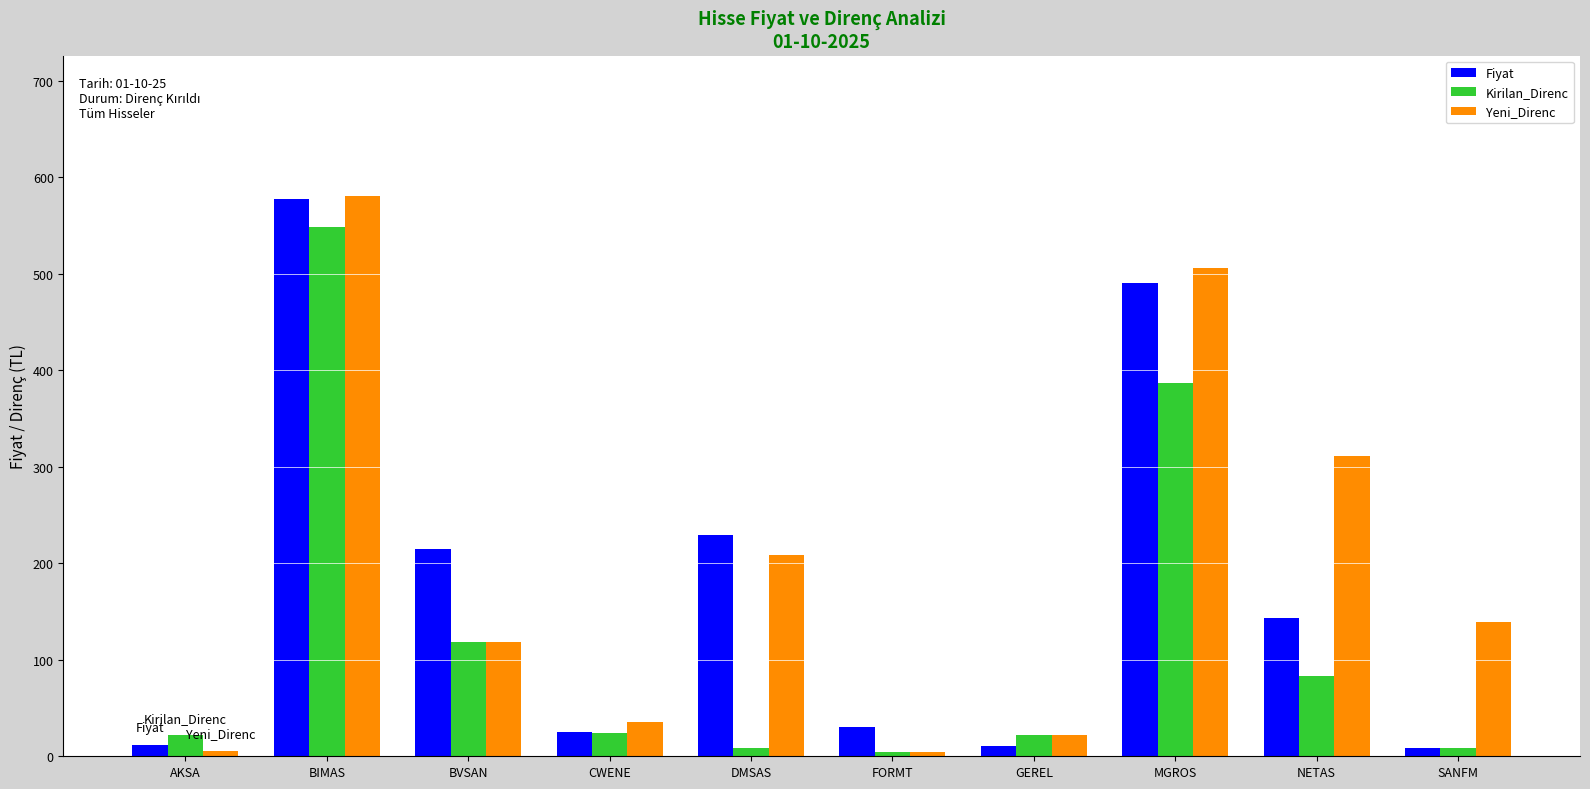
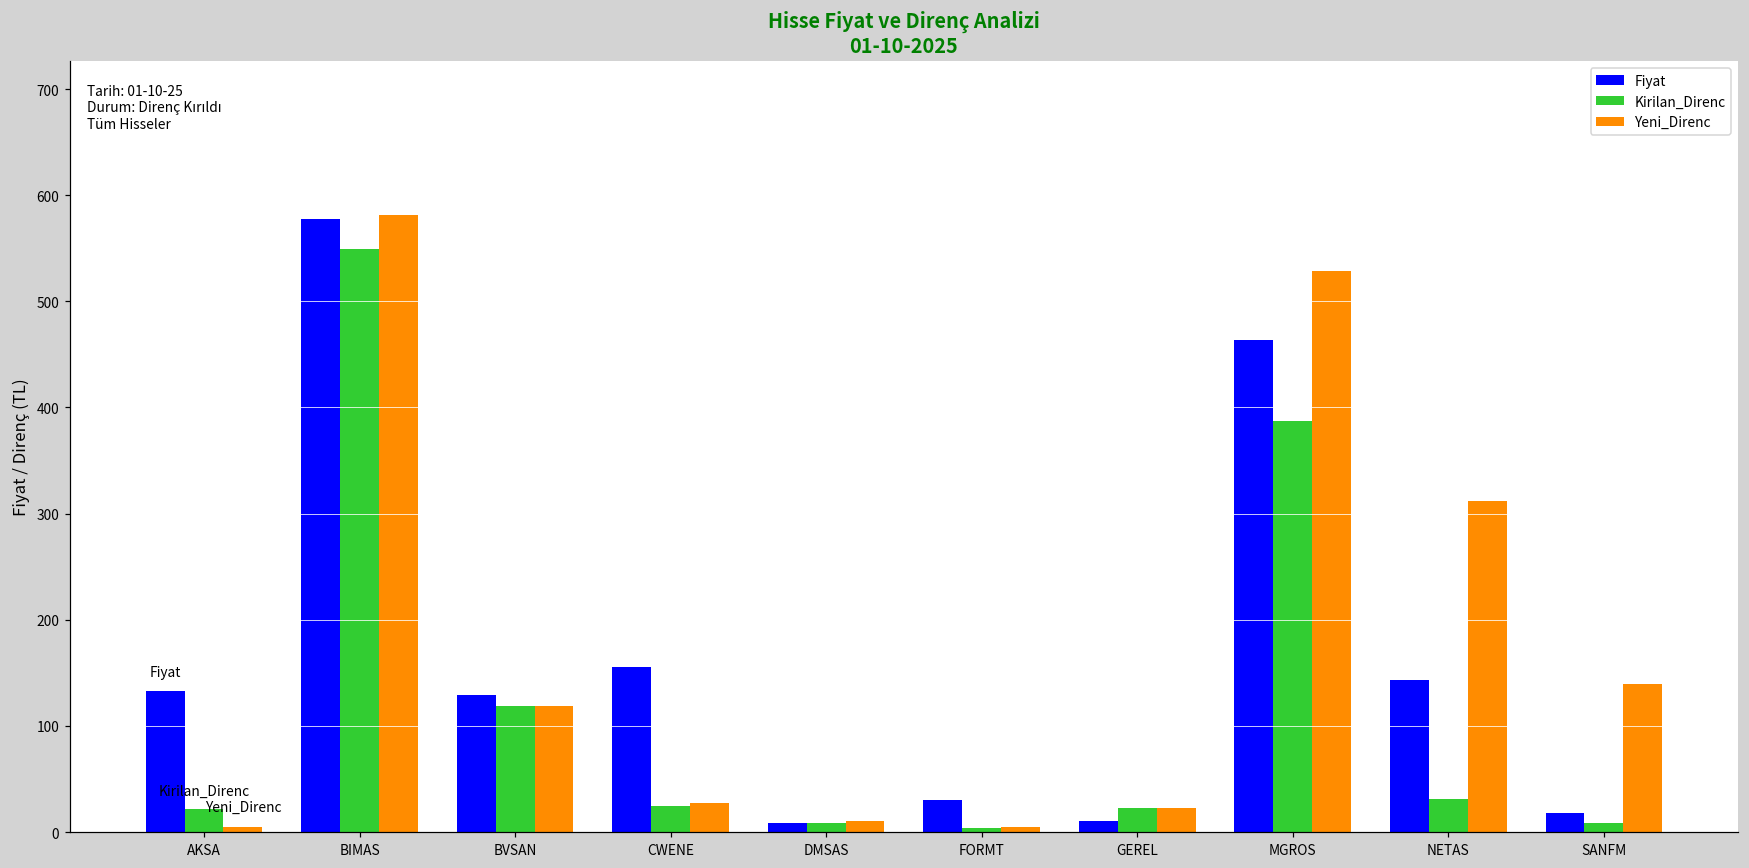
Fiyat, AKSA: 10 -> 130
Fiyat, BVSAN: 210 -> 130
Fiyat, CWENE: 30 -> 160
Yeni_Direnc, CWENE: 40 -> 30
Fiyat, DMSAS: 230 -> 10
Yeni_Direnc, DMSAS: 210 -> 10
Fiyat, MGROS: 490 -> 460
Yeni_Direnc, MGROS: 510 -> 530
Kirilan_Direnc, NETAS: 80 -> 30
Fiyat, SANFM: 10 -> 20
